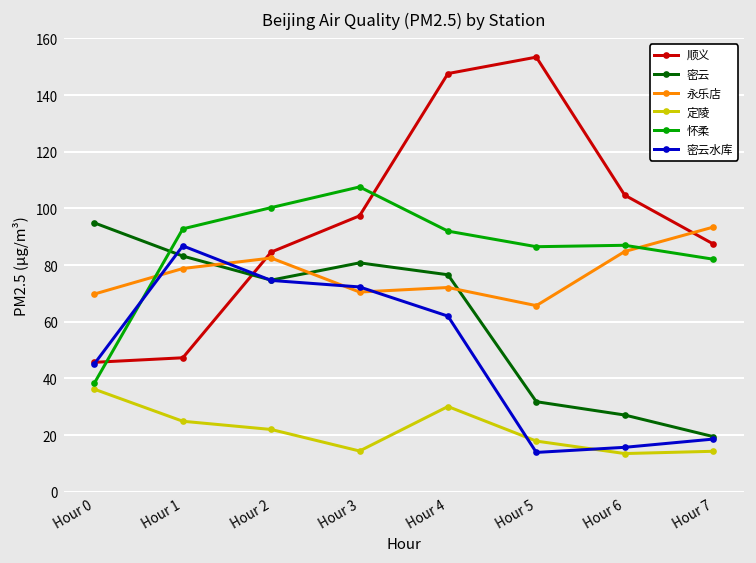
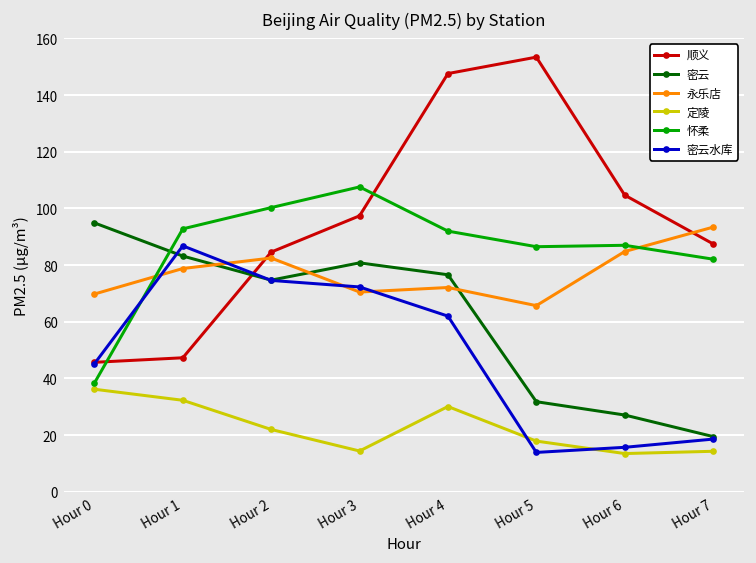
定陵, Hour 1: 25 -> 32
